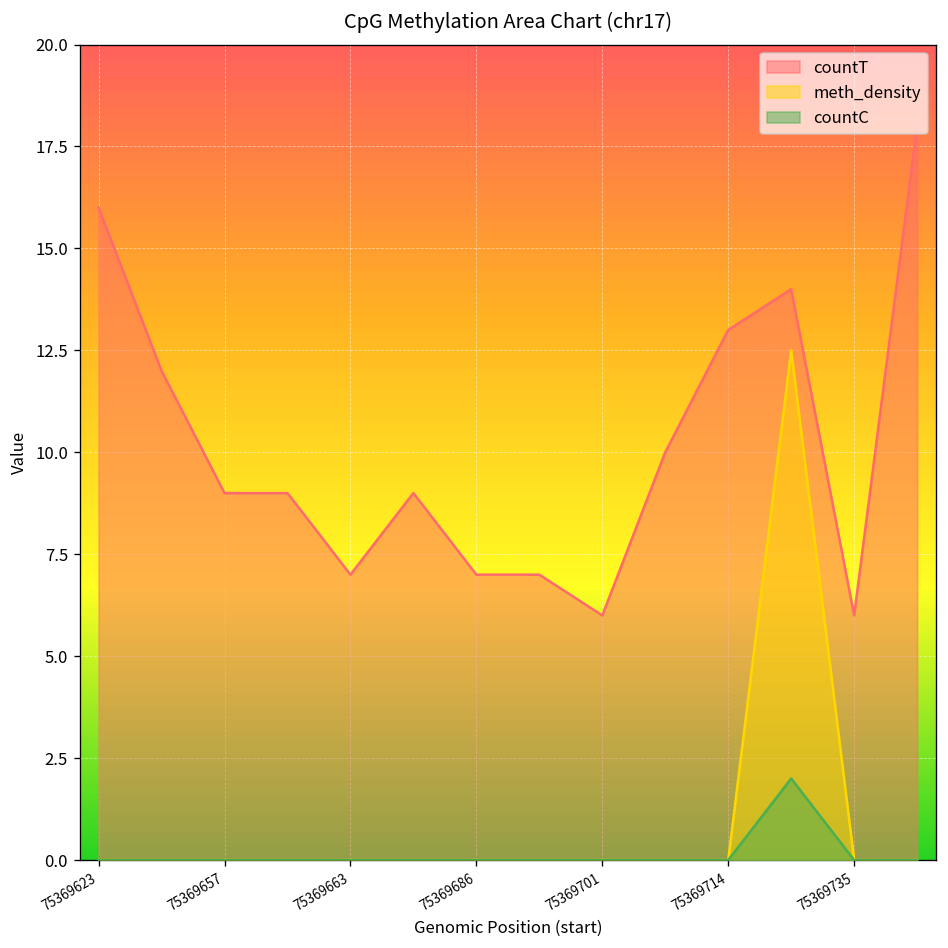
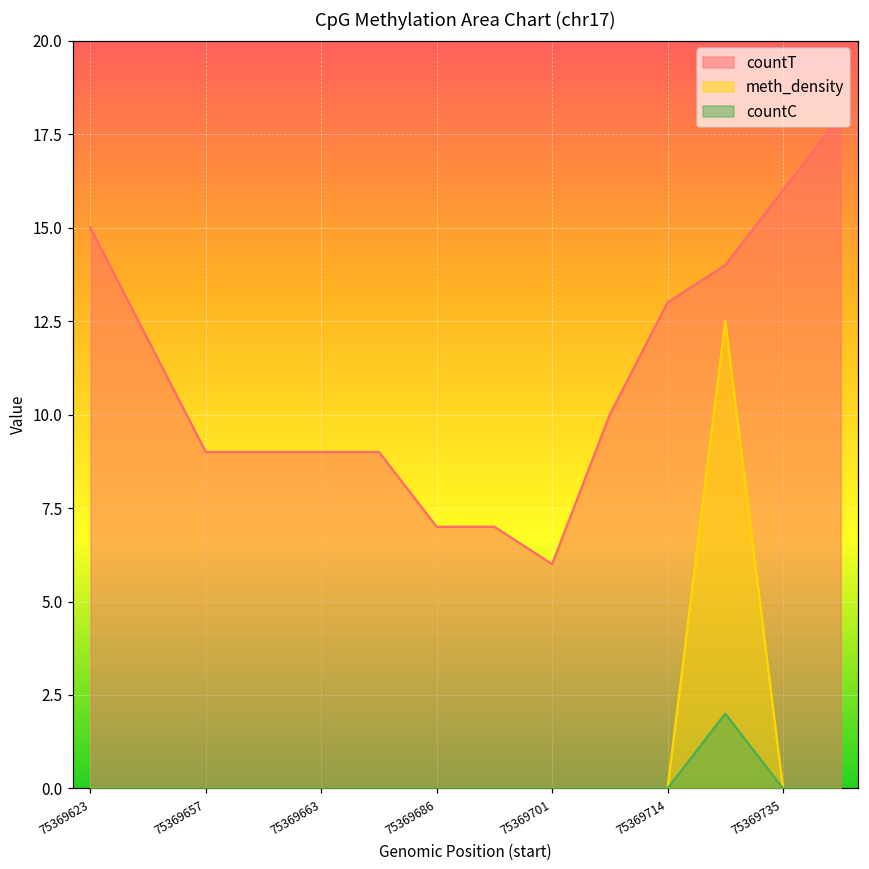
countT, 75369623: 16 -> 15
countT, 75369663: 7 -> 9
countT, 75369735: 6 -> 16
